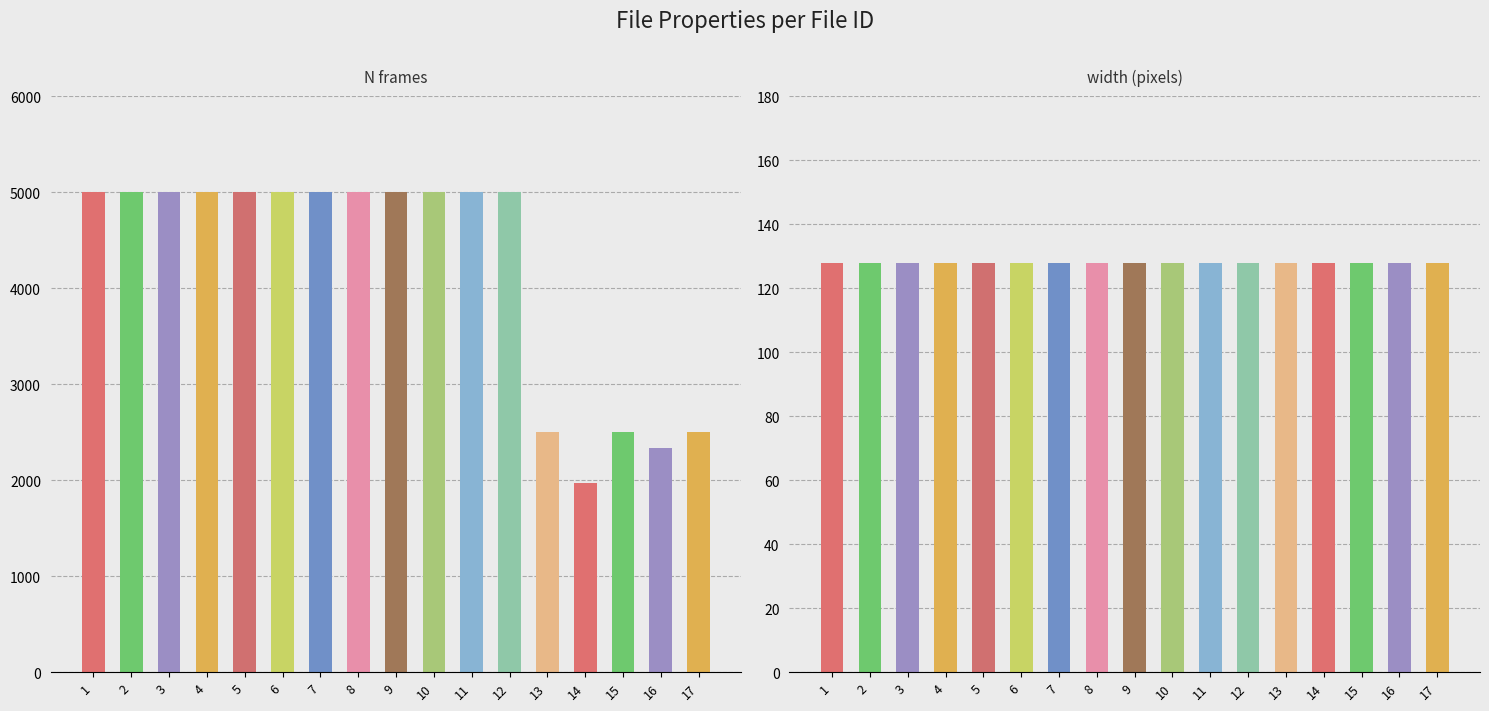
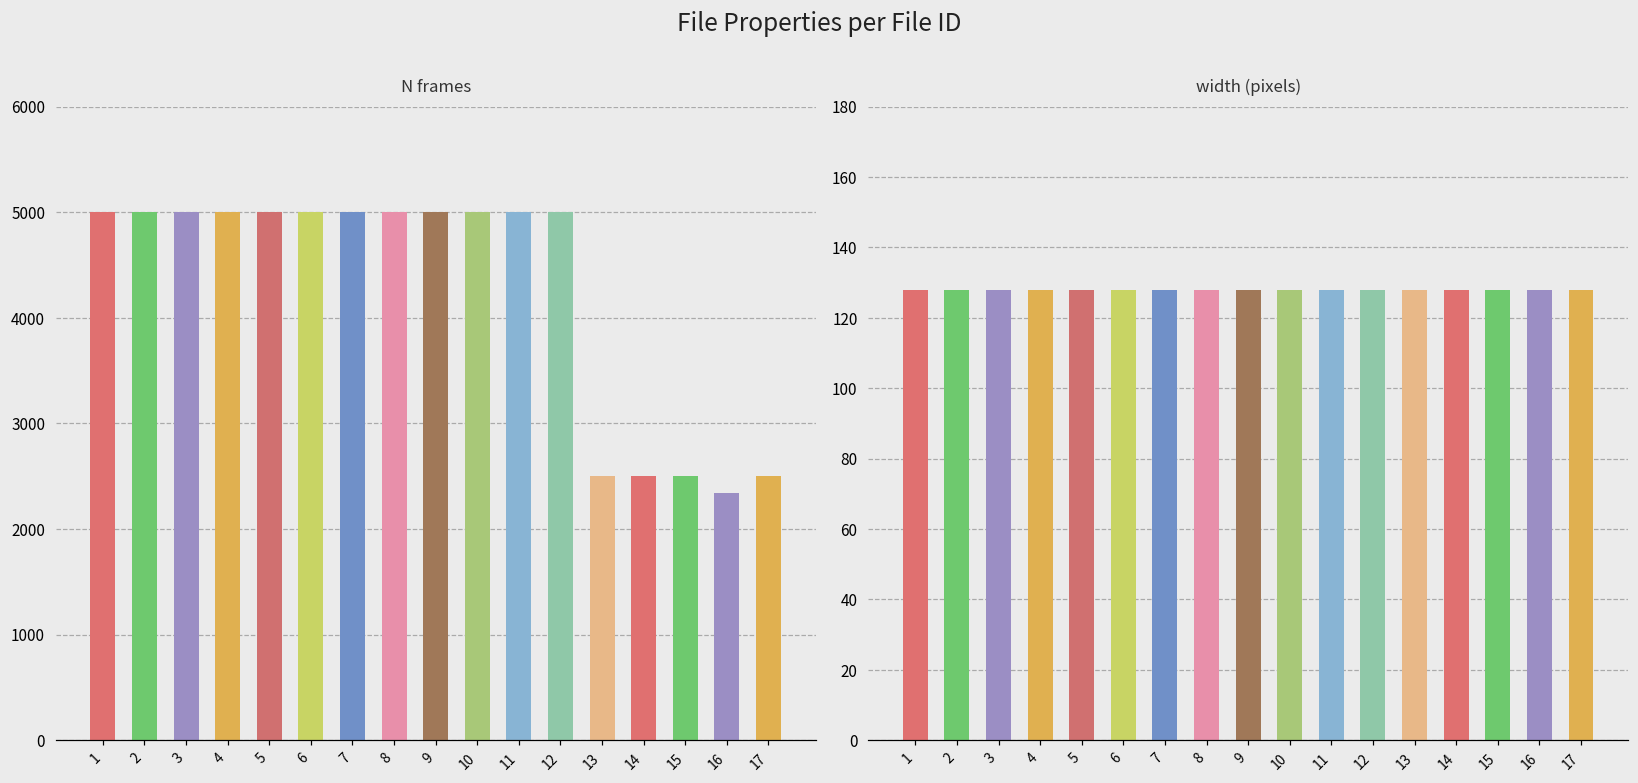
N frames, 14: 2000 -> 2500
